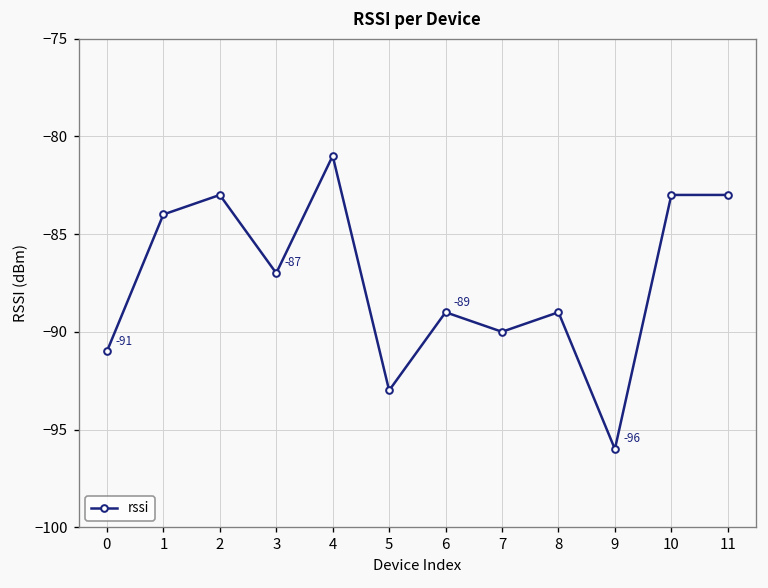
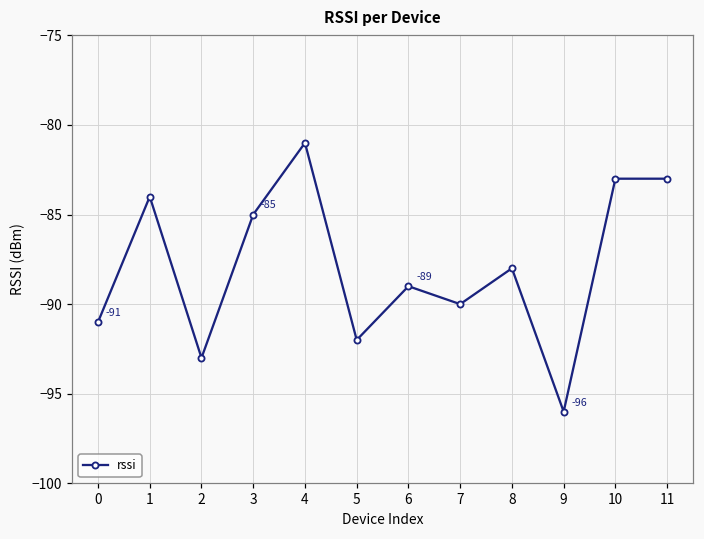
2: -83 -> -93
3: -87 -> -85
5: -93 -> -92
8: -89 -> -88
